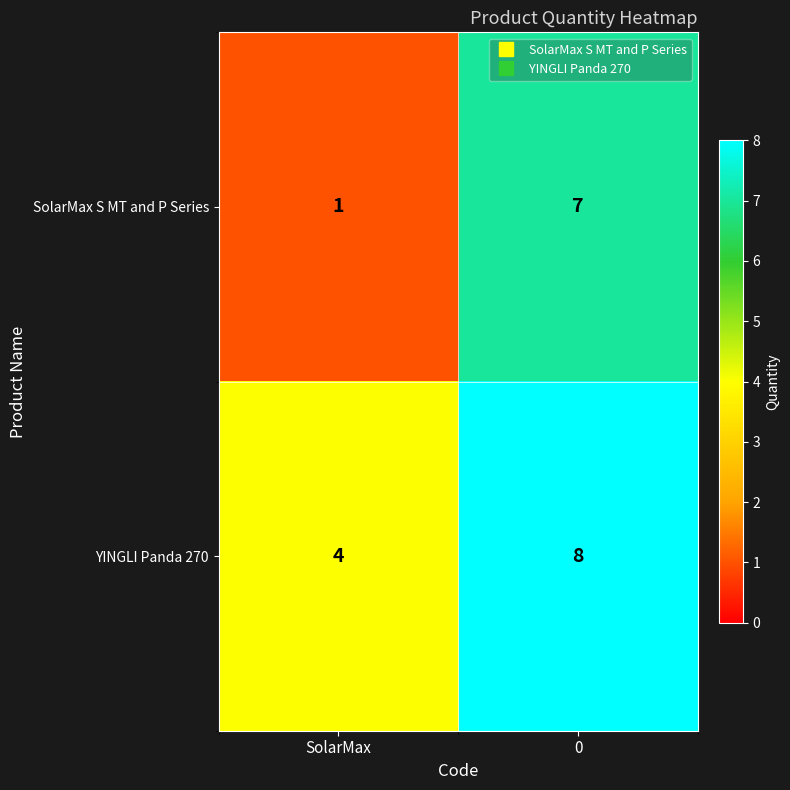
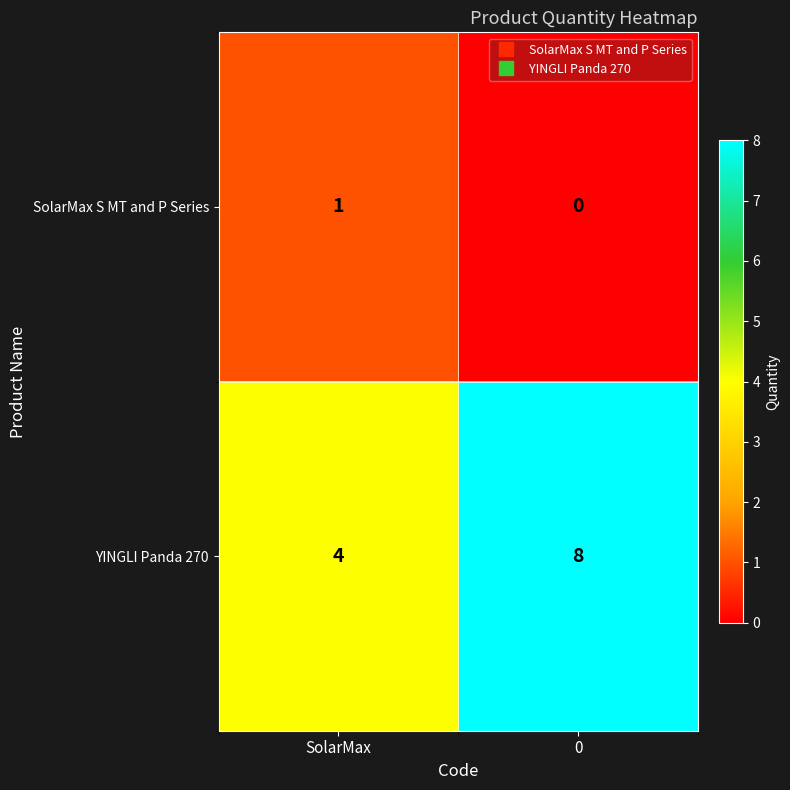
SolarMax S MT and P Series, 0: 7 -> 0
